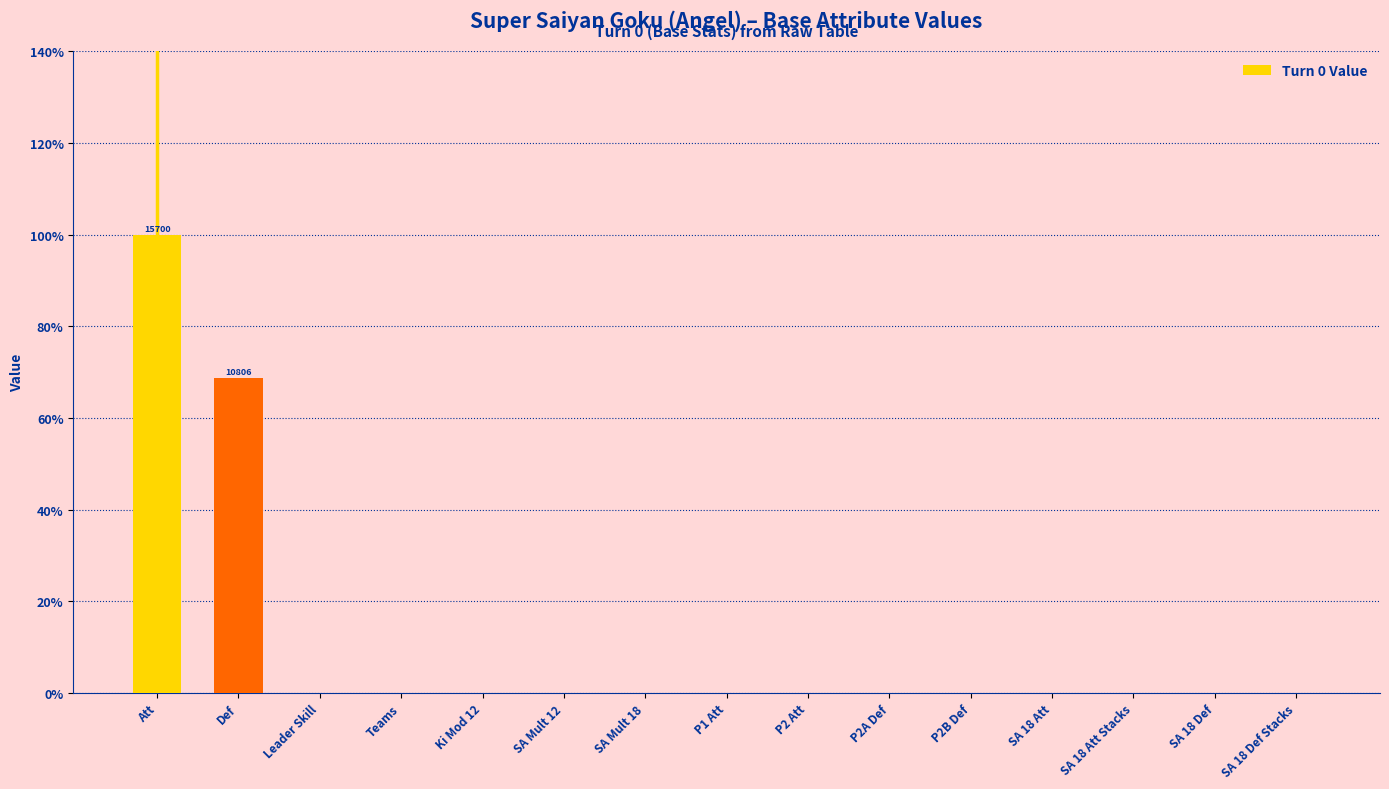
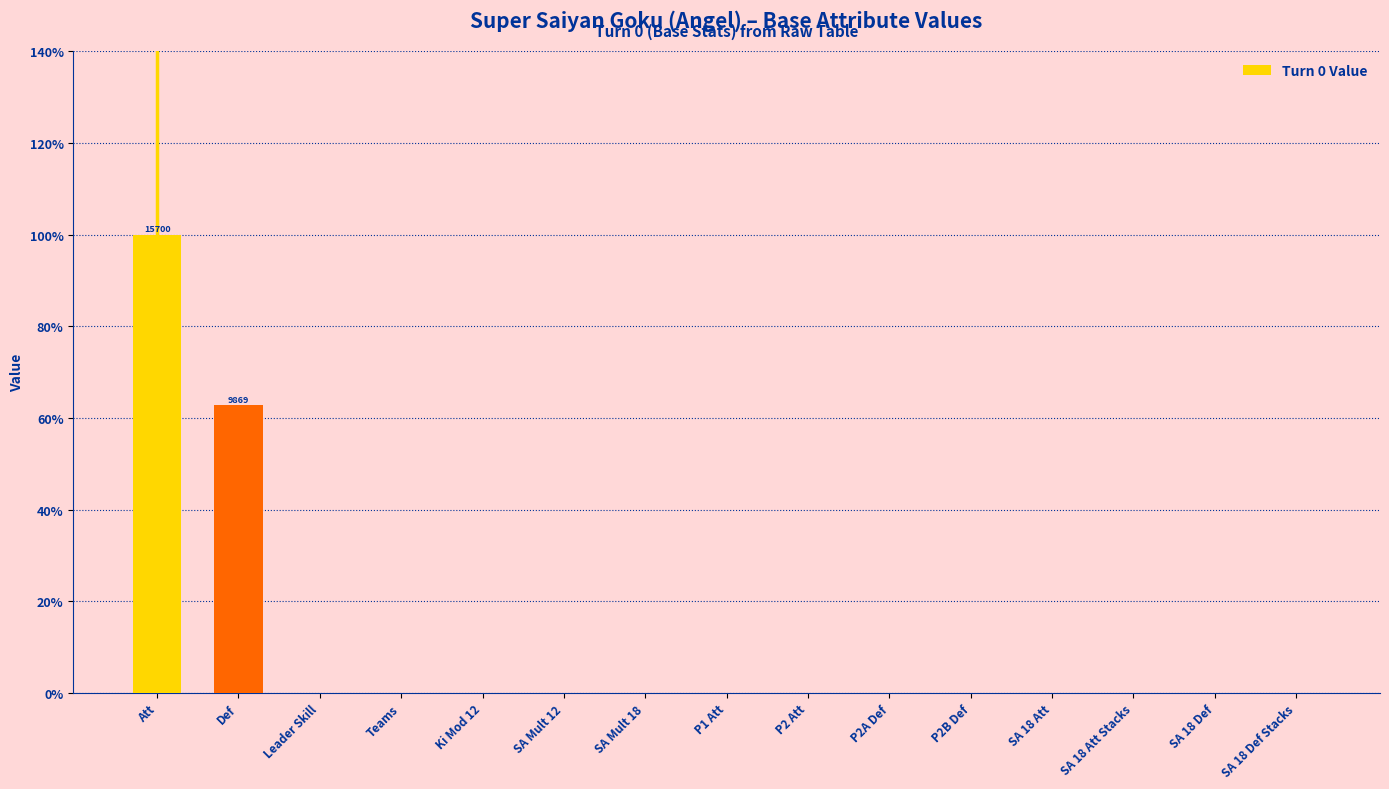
Def: 10806 -> 9869
